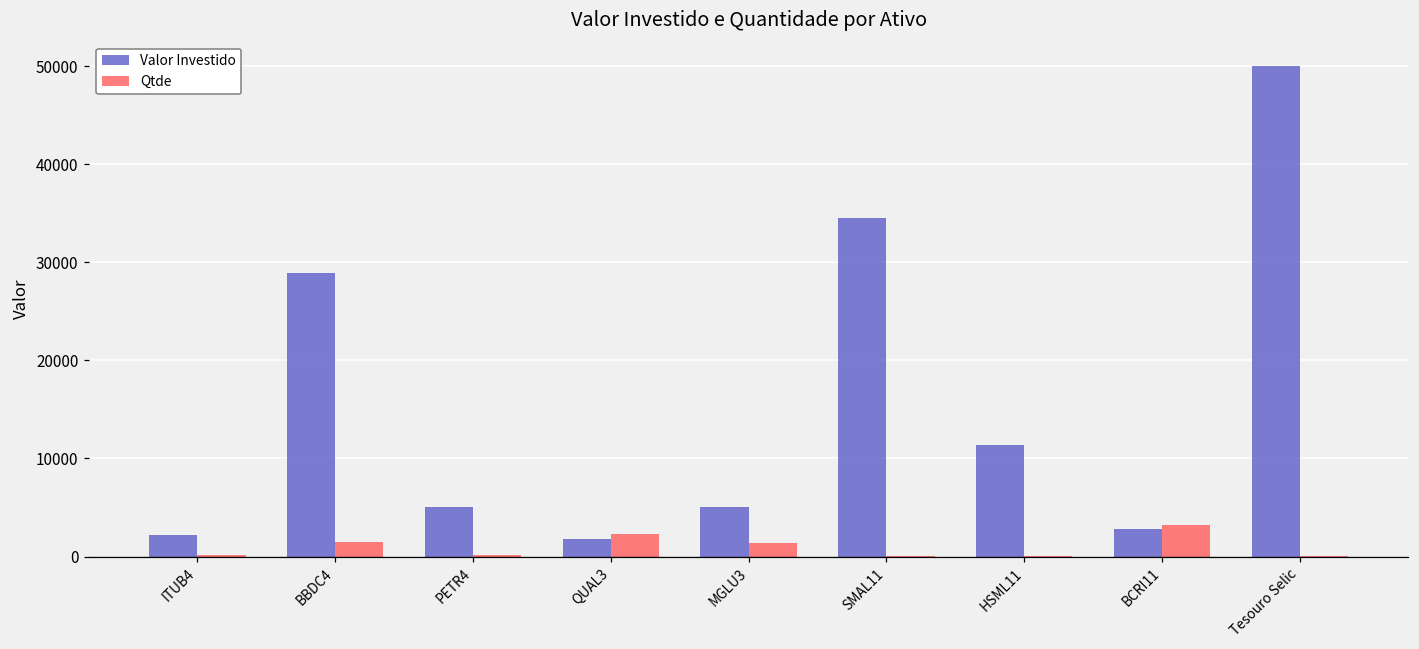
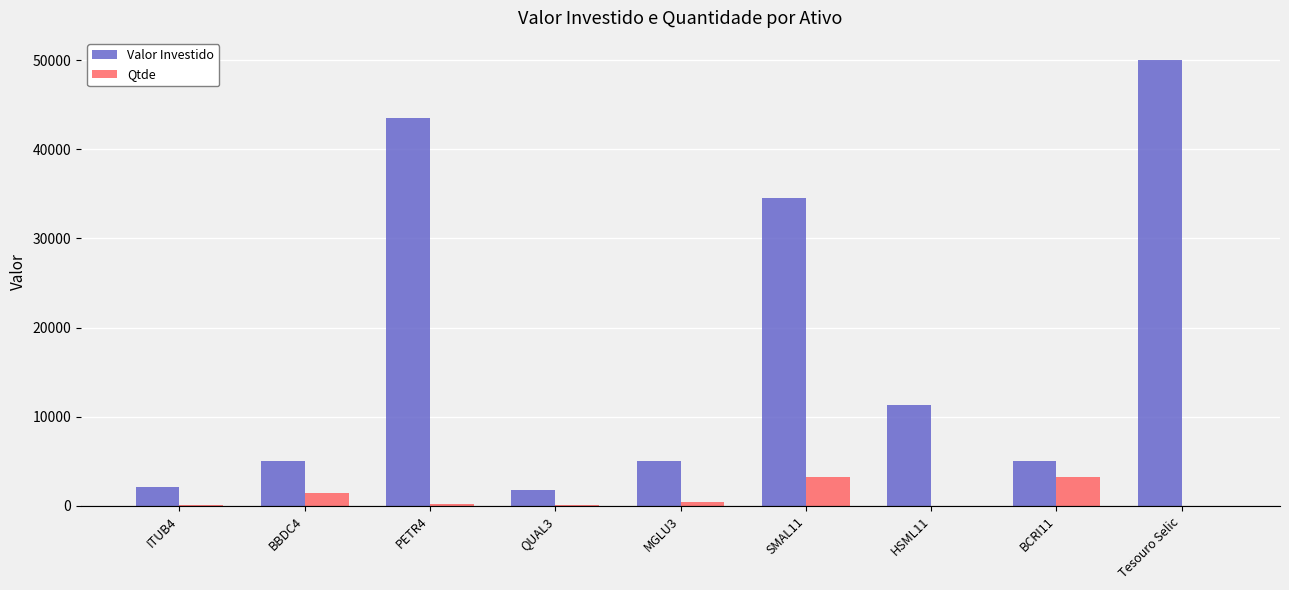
Valor Investido, BBDC4: 29000 -> 5000
Valor Investido, PETR4: 5000 -> 43000
Qtde, QUAL3: 2000 -> 0
Qtde, MGLU3: 1000 -> 0
Qtde, SMAL11: 0 -> 3000
Valor Investido, BCRI11: 3000 -> 5000
